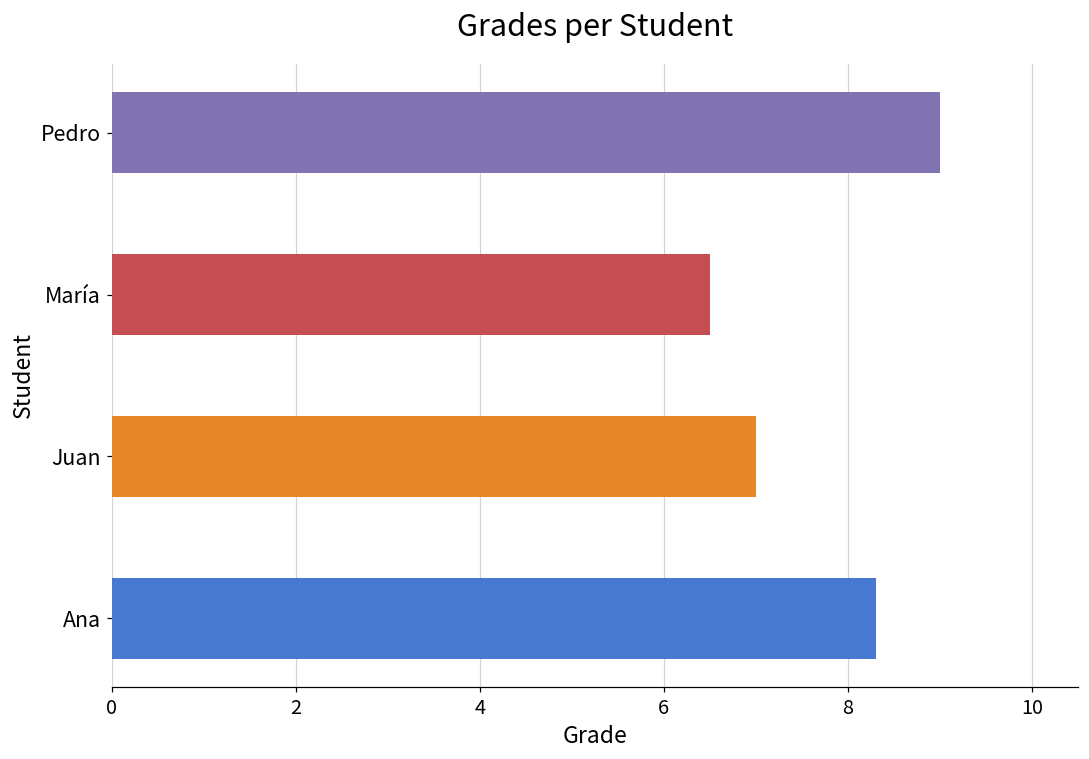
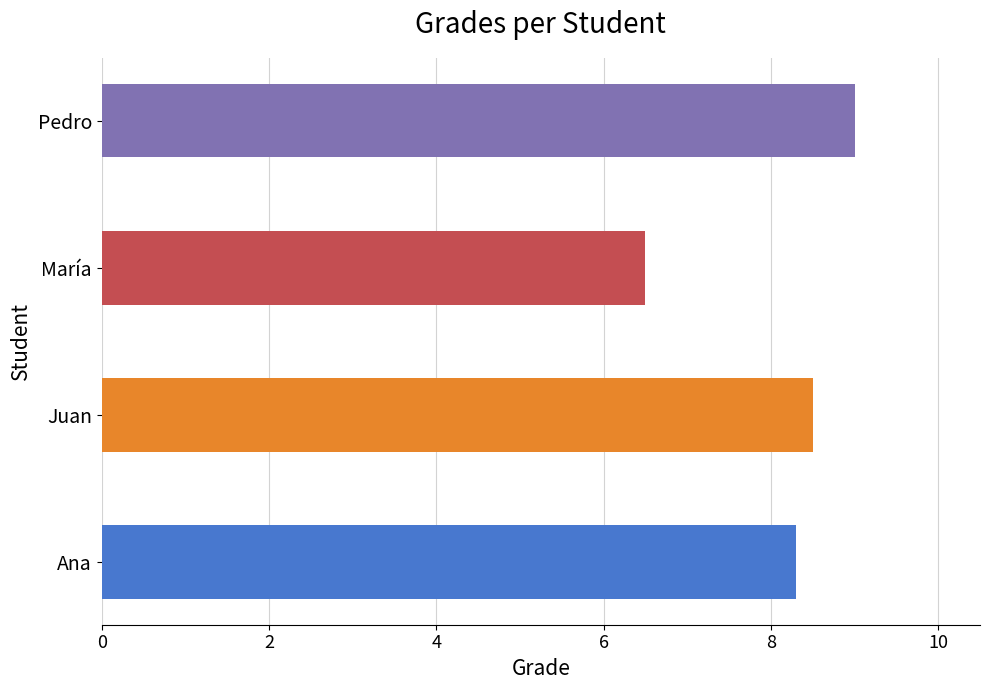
Juan: 7.0 -> 8.5
